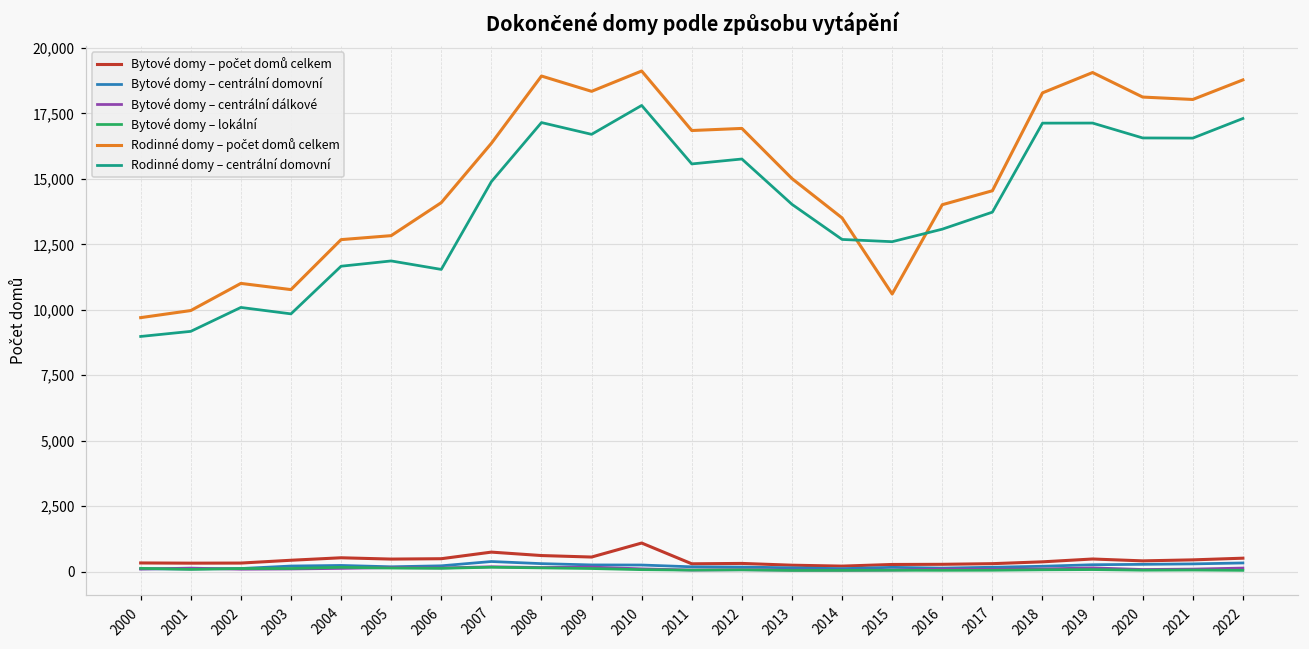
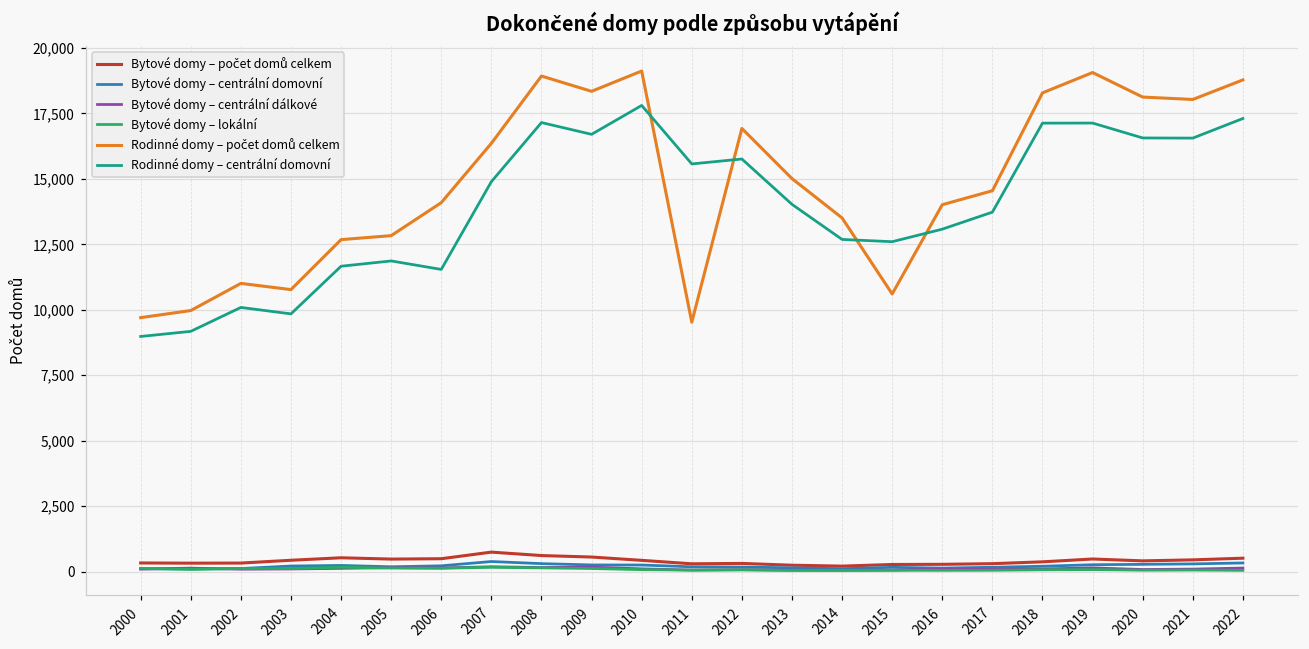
Bytové domy – počet domů celkem, 2010: 1,100 -> 400
Rodinné domy – počet domů celkem, 2011: 16,800 -> 9,500
